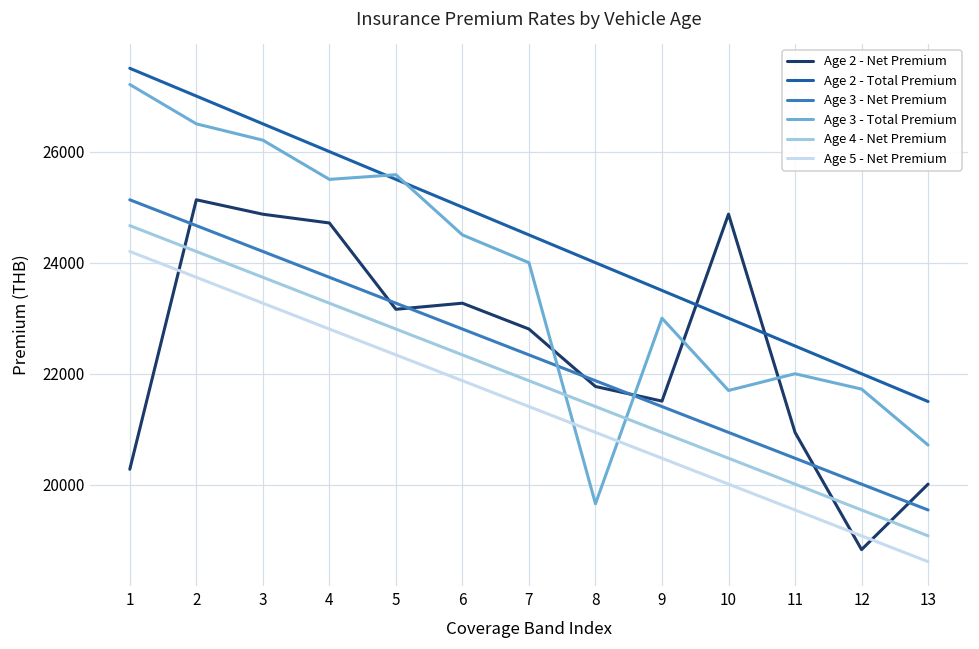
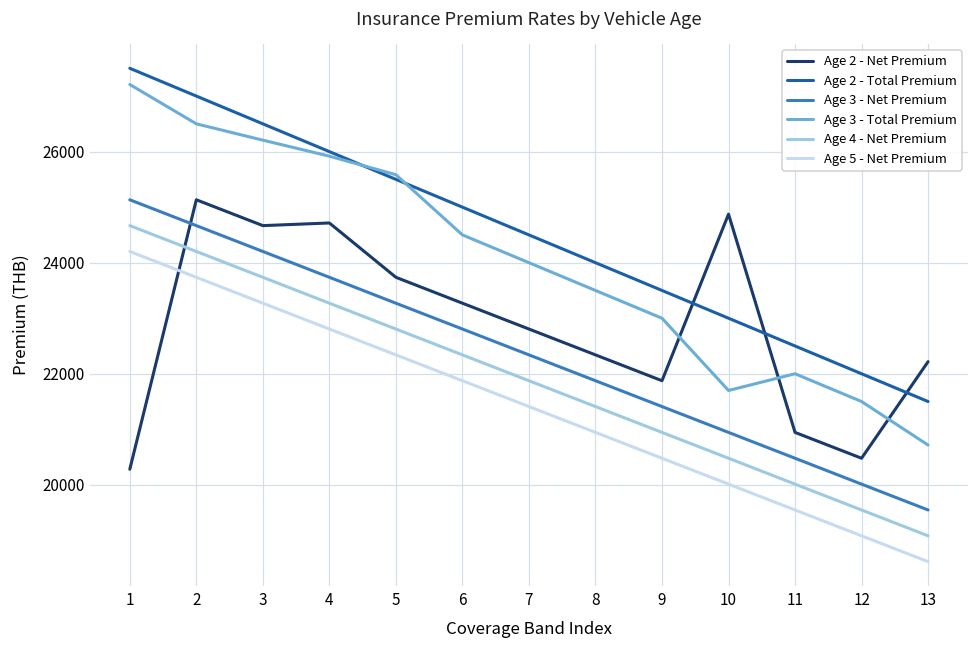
Age 2 - Net Premium, 3: 24900 -> 24700
Age 3 - Total Premium, 4: 25500 -> 25900
Age 2 - Net Premium, 5: 23200 -> 23700
Age 2 - Net Premium, 8: 21800 -> 22300
Age 3 - Total Premium, 8: 19700 -> 23500
Age 2 - Net Premium, 9: 21500 -> 21900
Age 2 - Net Premium, 12: 18800 -> 20500
Age 3 - Total Premium, 12: 21700 -> 21500
Age 2 - Net Premium, 13: 20000 -> 22200
